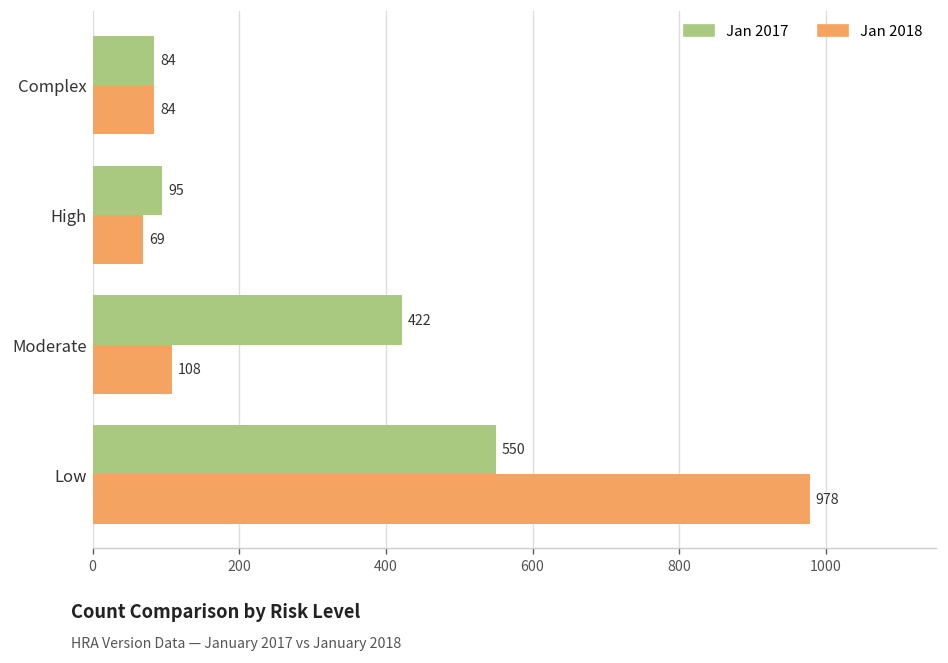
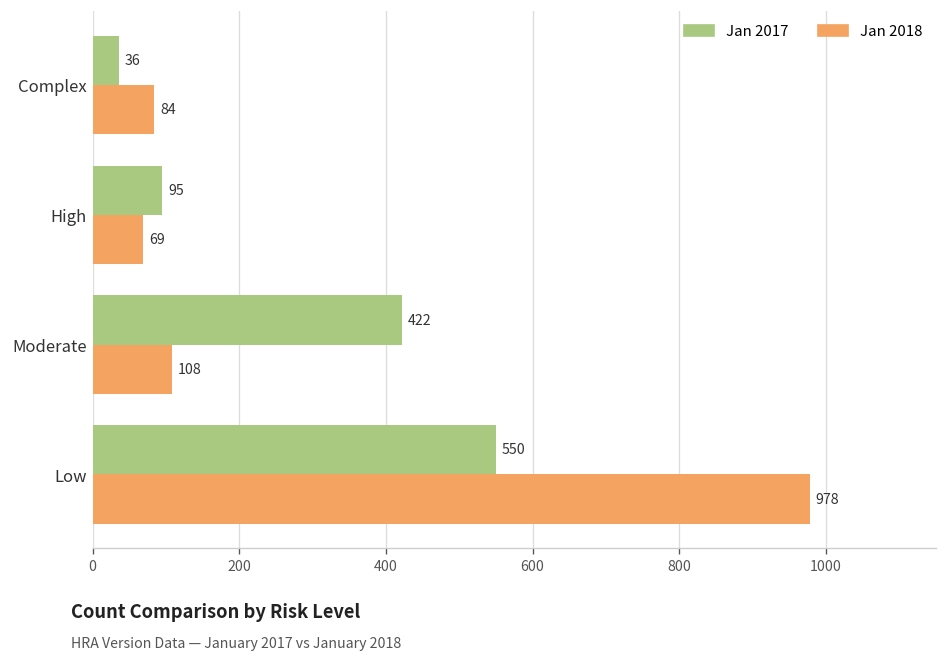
Jan 2017, Complex: 84 -> 36
